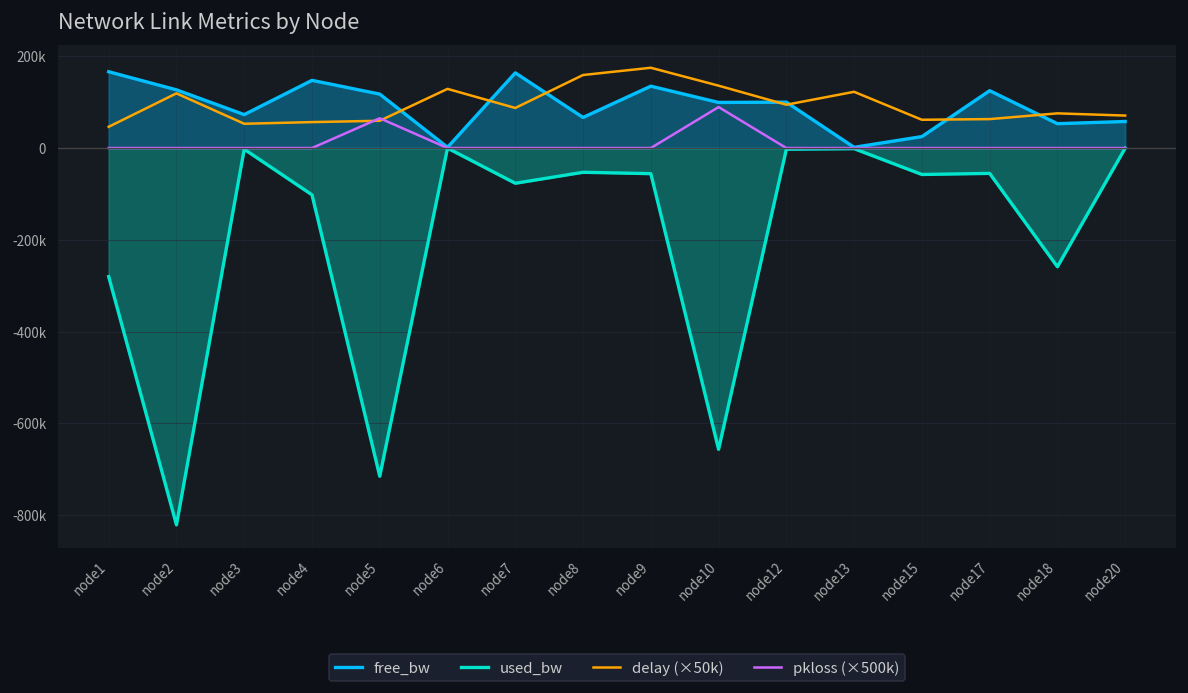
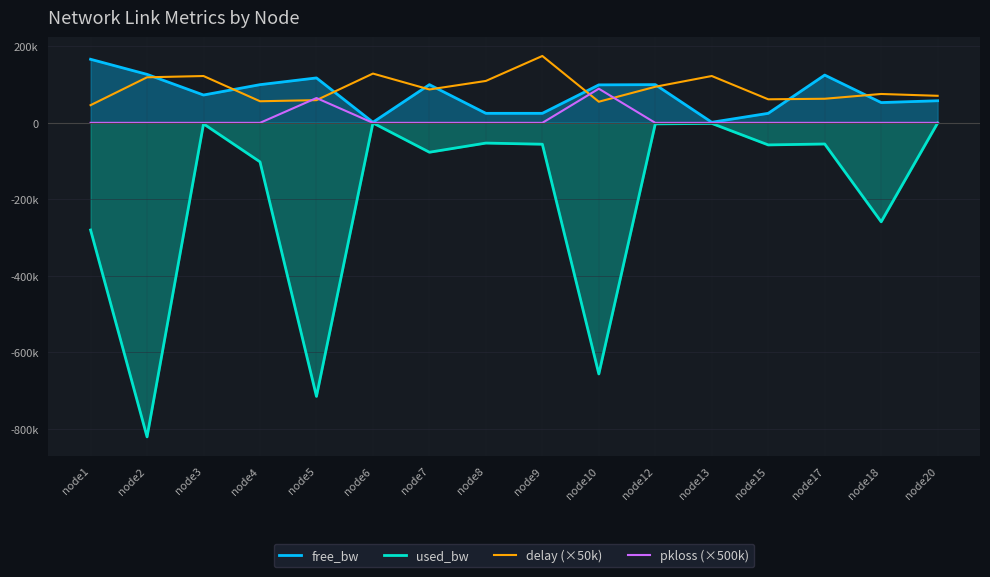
delay (×50k), node3: 50000 -> 120000
free_bw, node4: 150000 -> 100000
free_bw, node7: 160000 -> 100000
free_bw, node8: 70000 -> 20000
delay (×50k), node8: 160000 -> 110000
free_bw, node9: 130000 -> 20000
delay (×50k), node10: 140000 -> 60000
